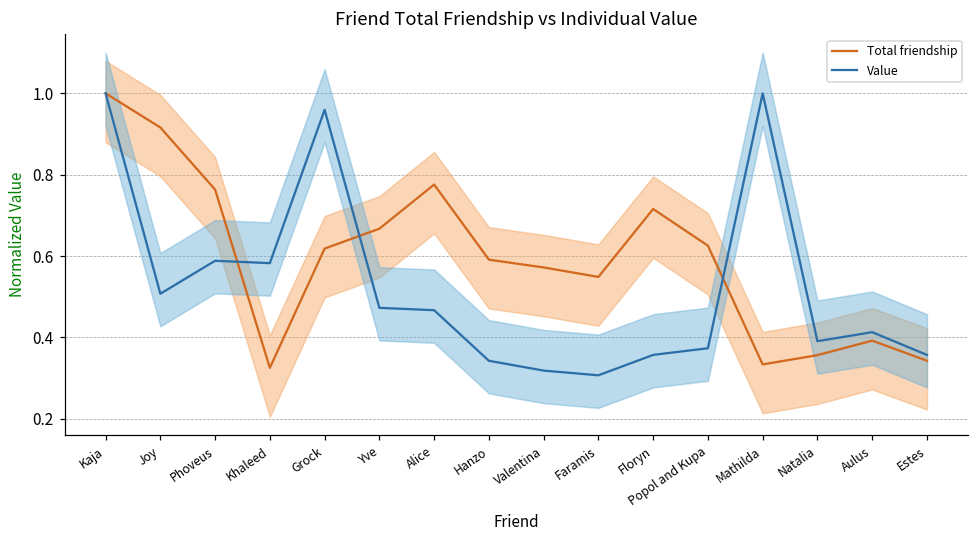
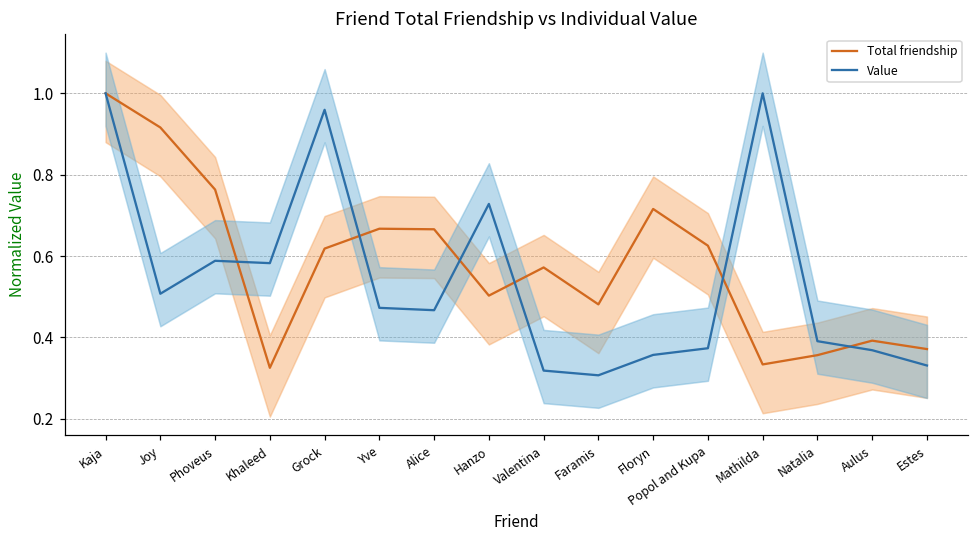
Total friendship, Alice: 0.78 -> 0.67
Total friendship, Hanzo: 0.59 -> 0.50
Value, Hanzo: 0.34 -> 0.73
Total friendship, Faramis: 0.55 -> 0.48
Value, Aulus: 0.41 -> 0.37
Total friendship, Estes: 0.34 -> 0.37
Value, Estes: 0.36 -> 0.33
